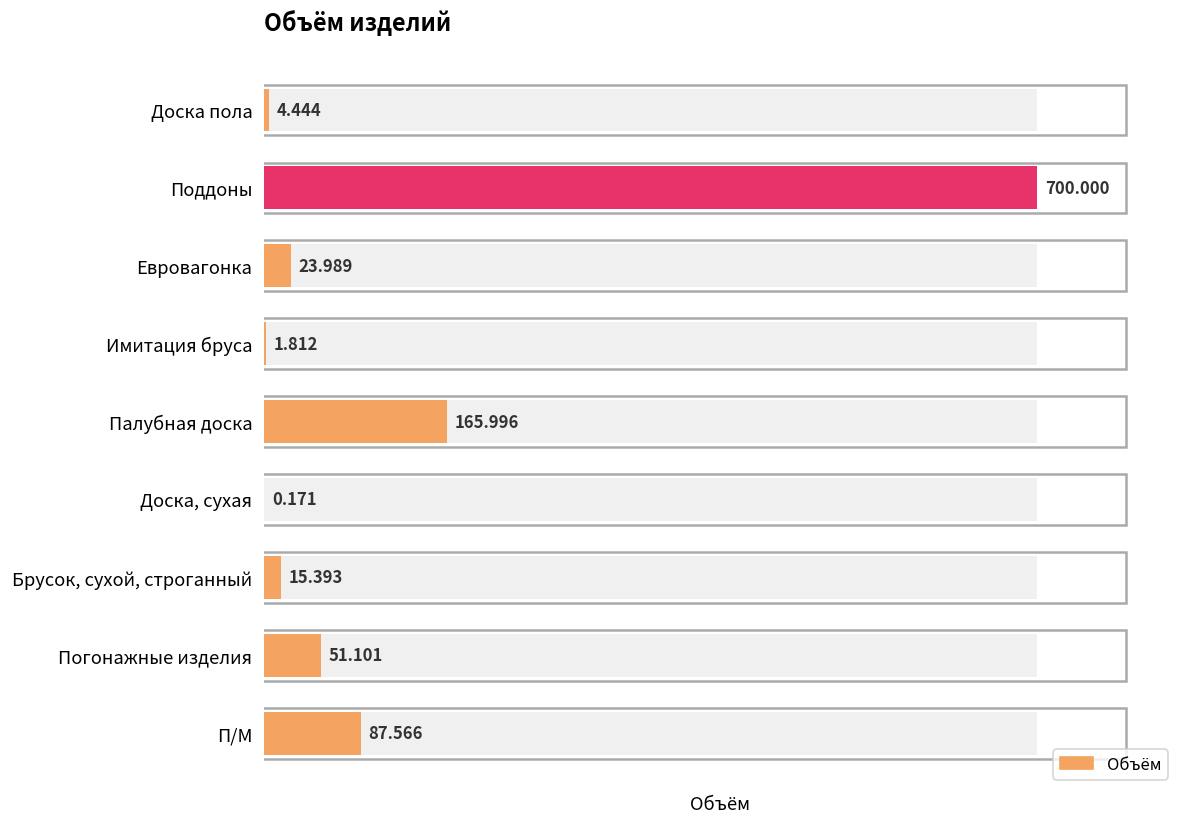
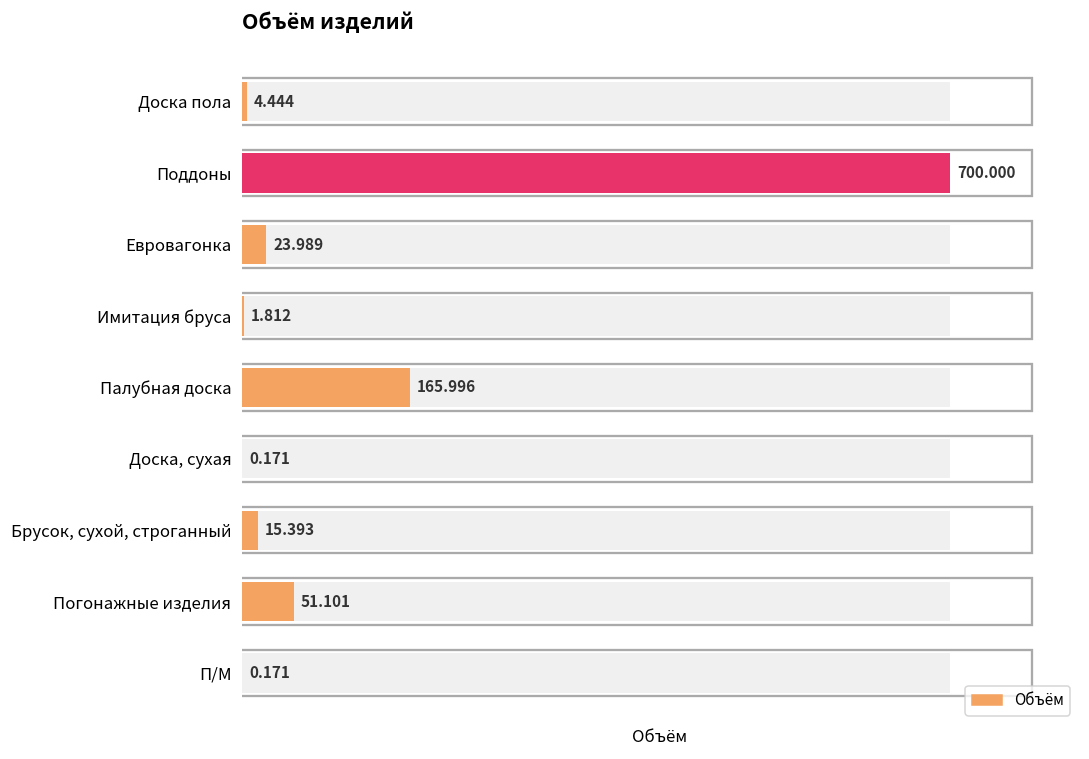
Объём, П/М: 87.566 -> 0.171
